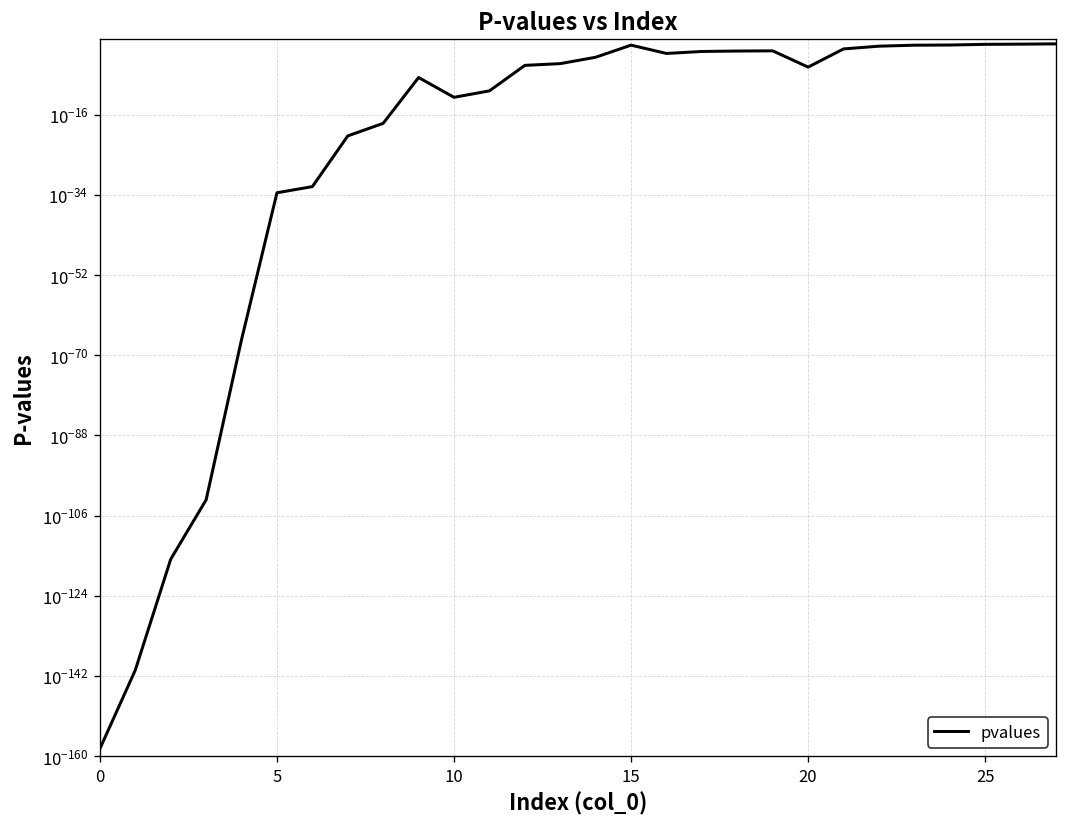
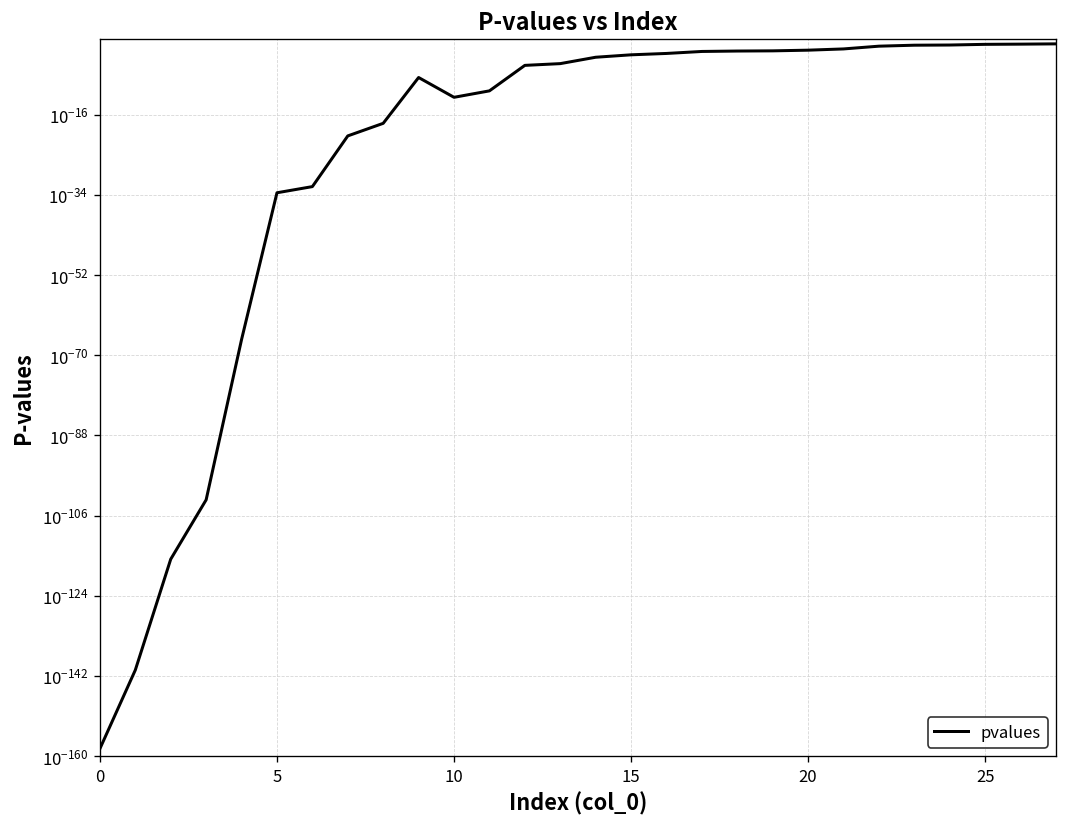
15: 0 -> 0.00
20: 0.00000 -> 0.0
